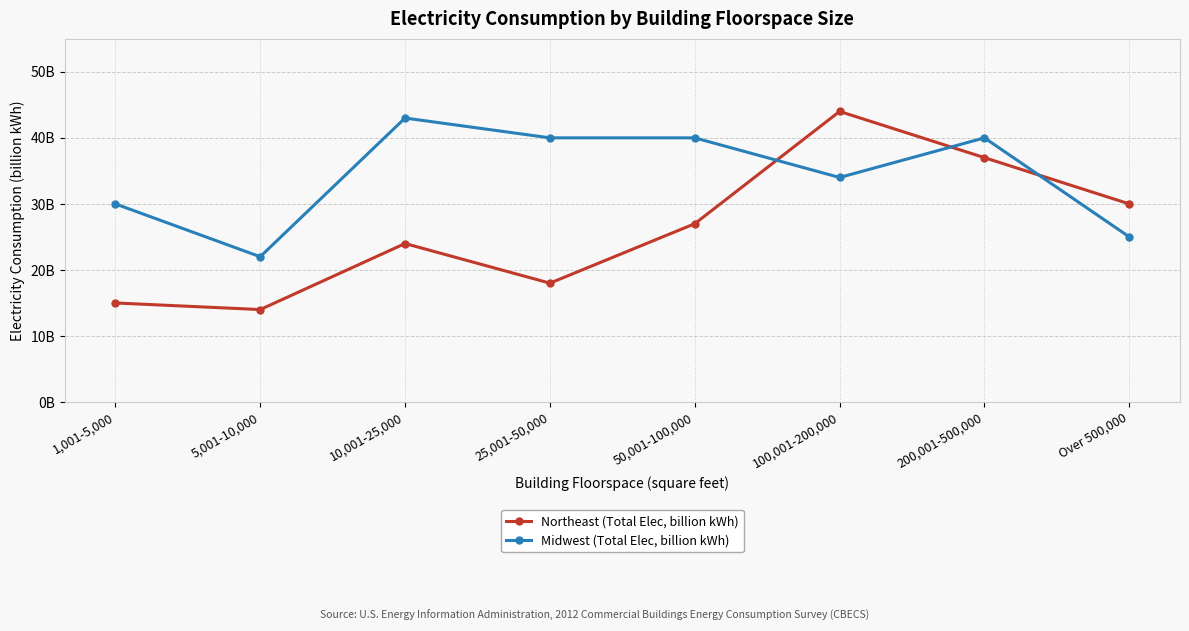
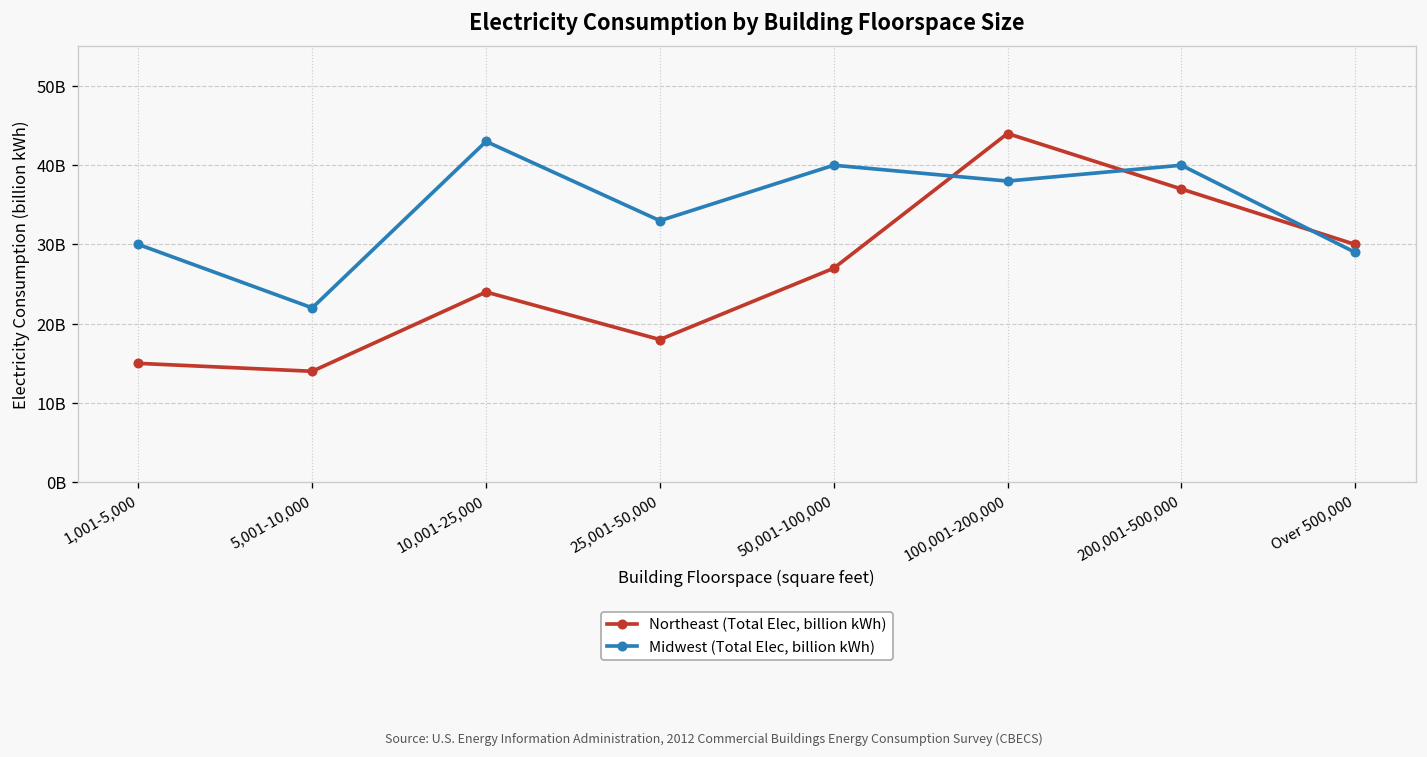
Midwest (Total Elec, billion kWh), 25,001-50,000: 40000000000 -> 33000000000
Midwest (Total Elec, billion kWh), 100,001-200,000: 34000000000 -> 38000000000
Midwest (Total Elec, billion kWh), Over 500,000: 25000000000 -> 29000000000
